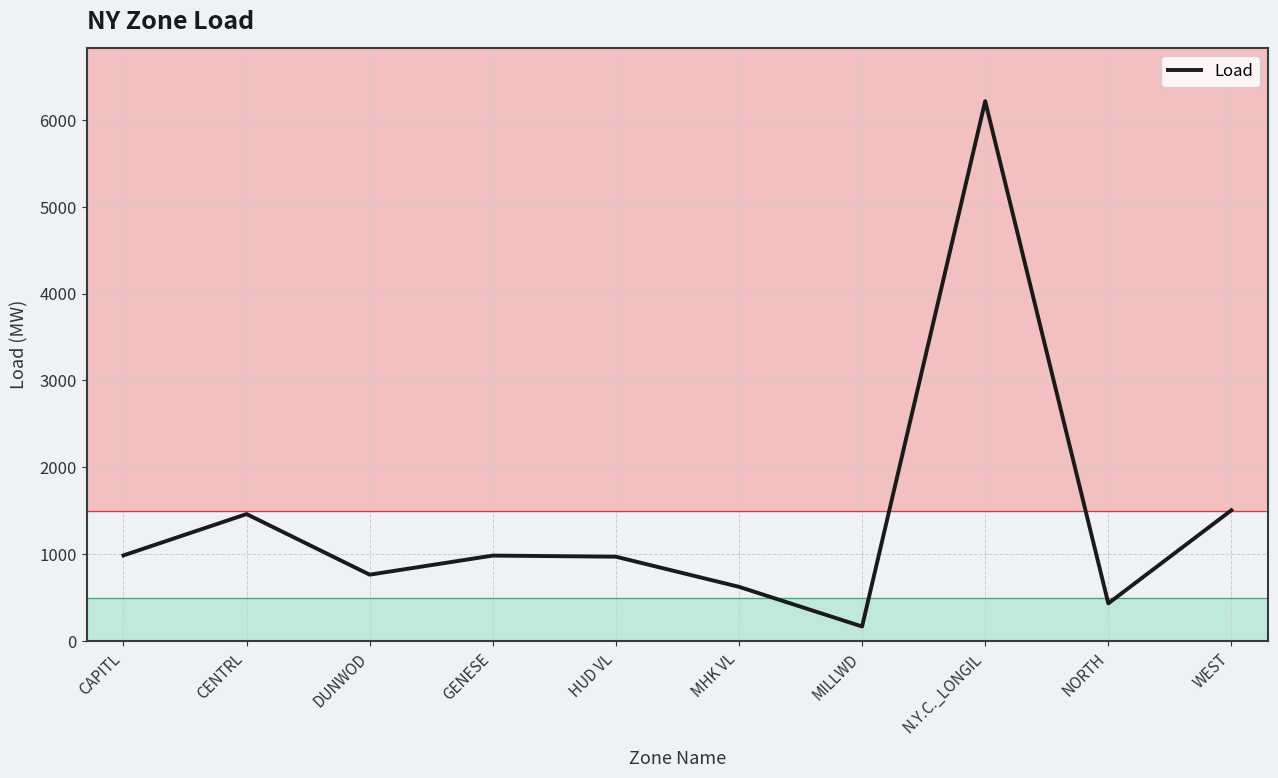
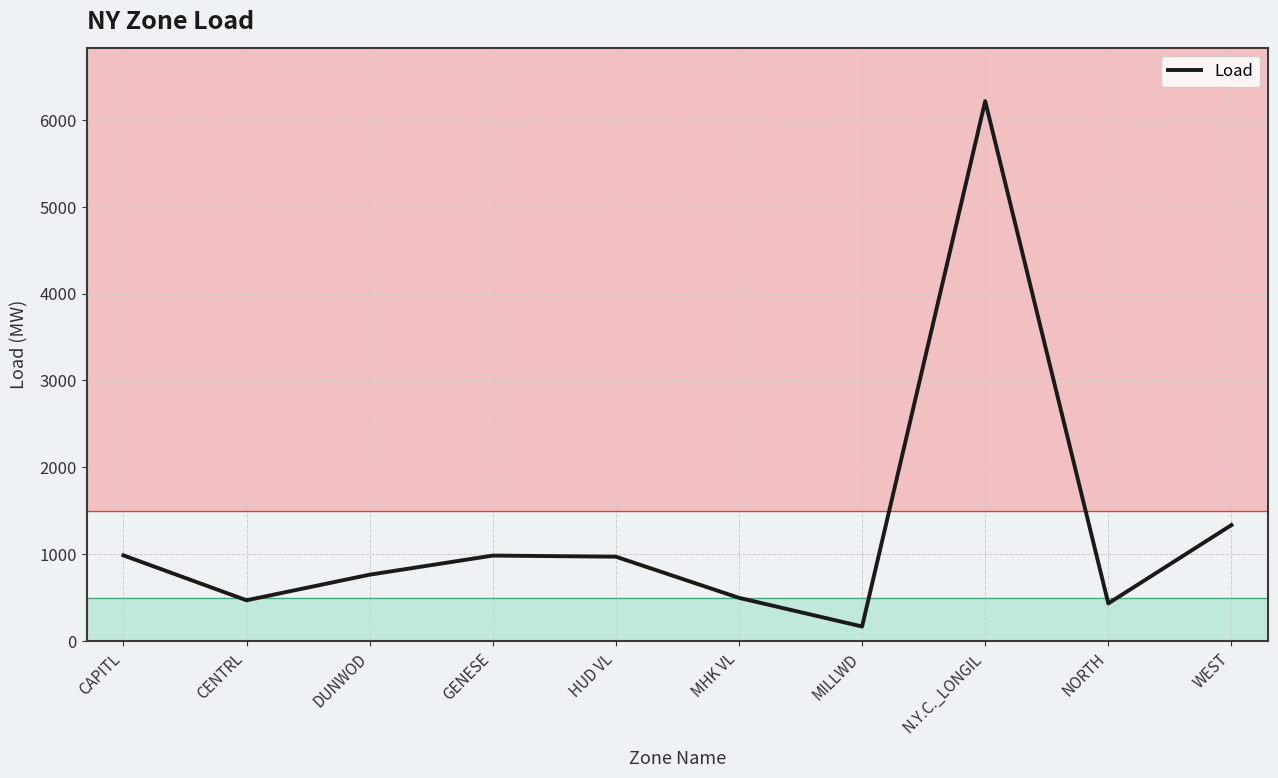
CENTRL: 1500 -> 500
MHK VL: 600 -> 500
WEST: 1500 -> 1300
